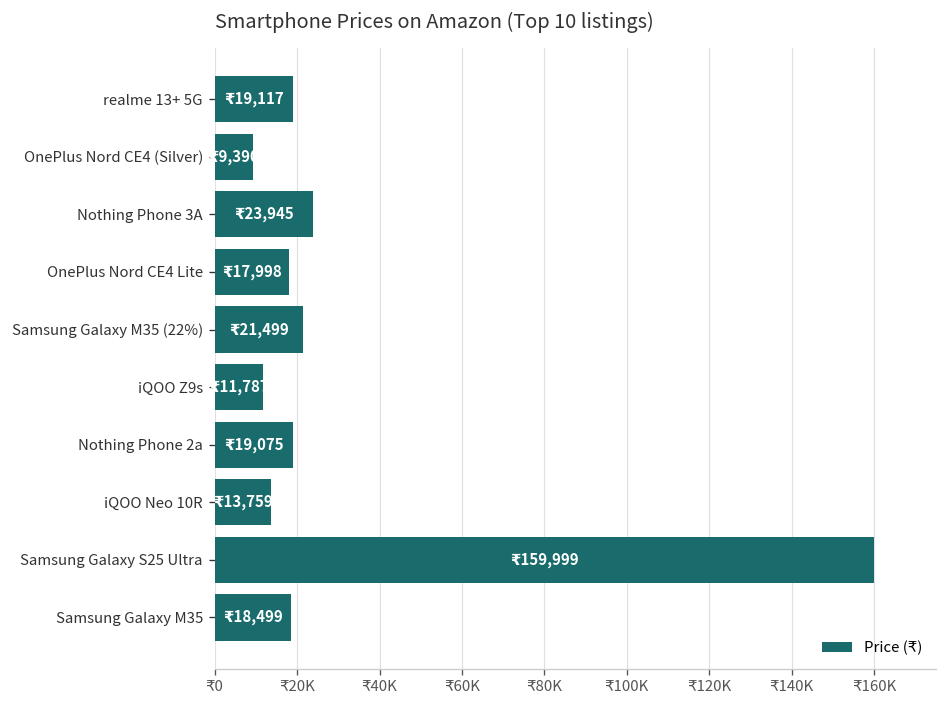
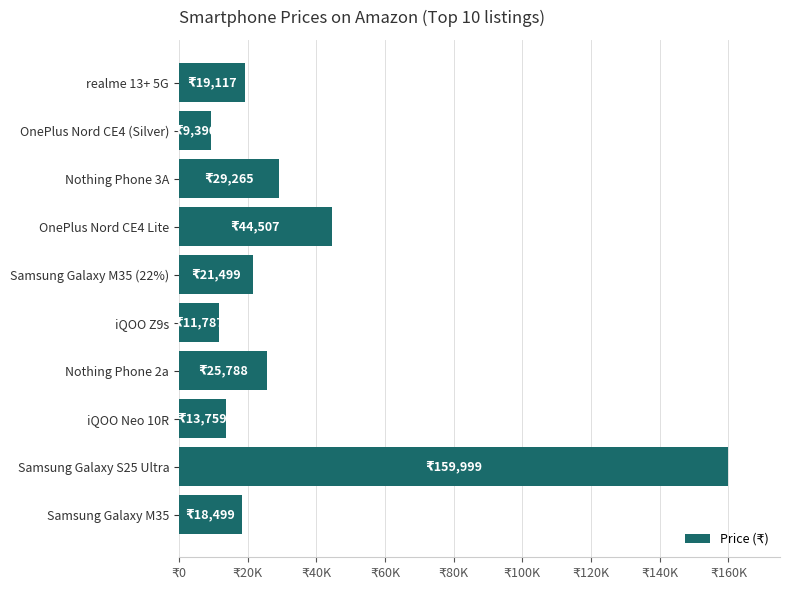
Nothing Phone 3A: 23,945 -> 29,265
OnePlus Nord CE4 Lite: 17,998 -> 44,507
Nothing Phone 2a: 19,075 -> 25,788
